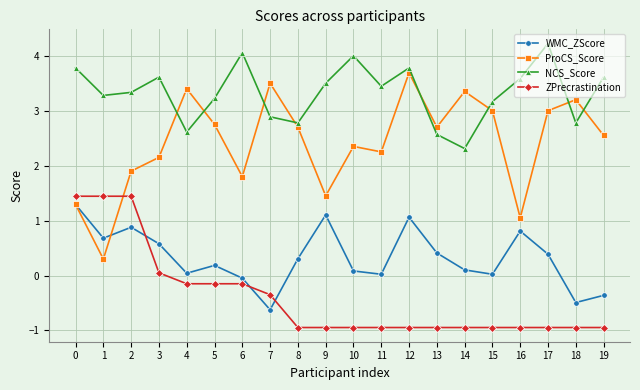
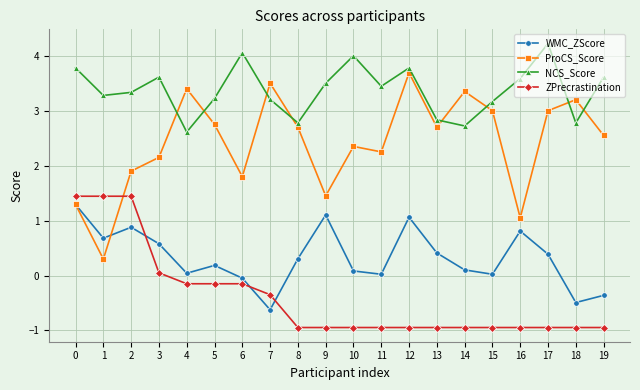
NCS_Score, 7: 2.9 -> 3.2
NCS_Score, 13: 2.6 -> 2.8
NCS_Score, 14: 2.3 -> 2.7
